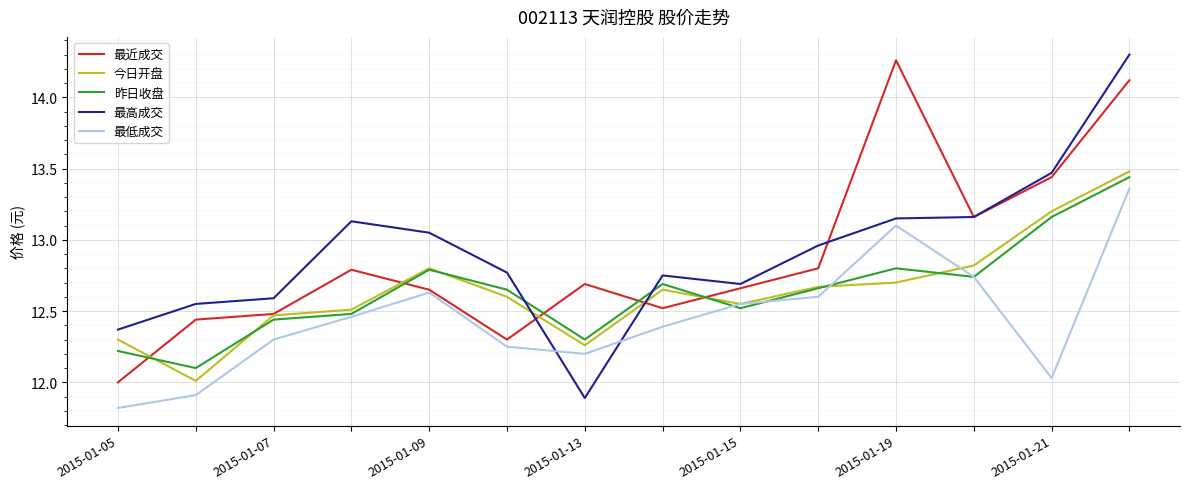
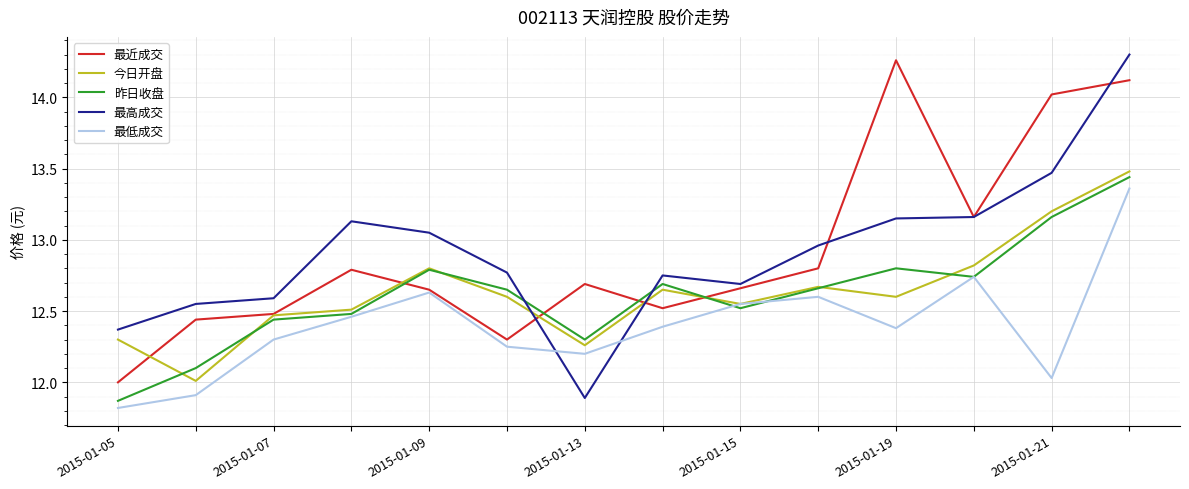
昨日收盘, 2015-01-05: 12.22 -> 11.87
今日开盘, 2015-01-19: 12.7 -> 12.6
最低成交, 2015-01-19: 13.10 -> 12.38
最近成交, 2015-01-21: 13.44 -> 14.02
